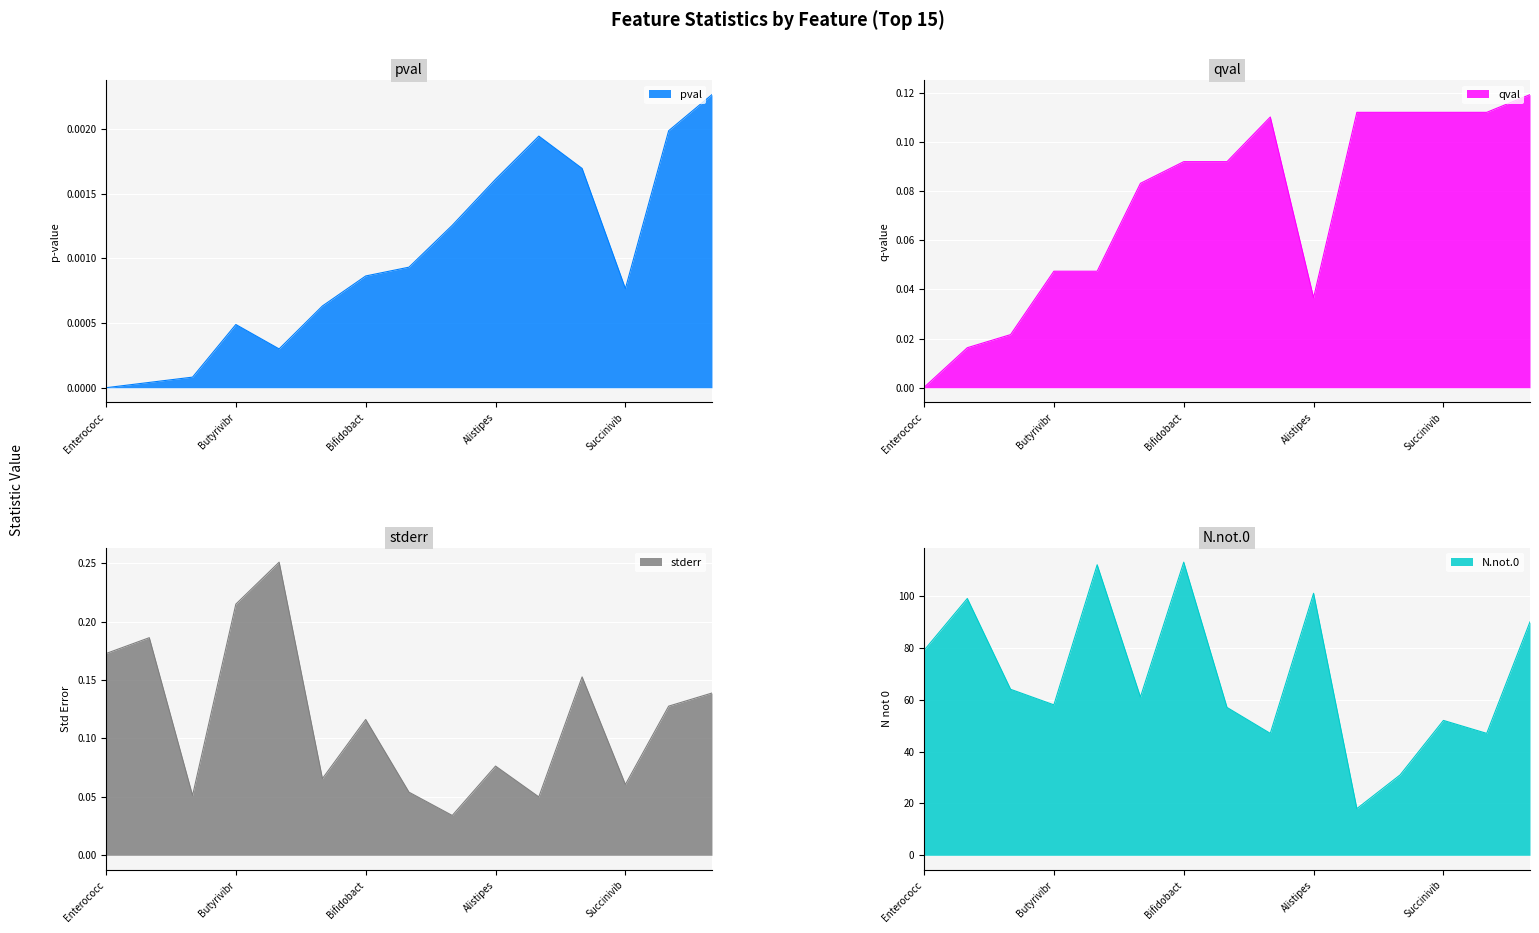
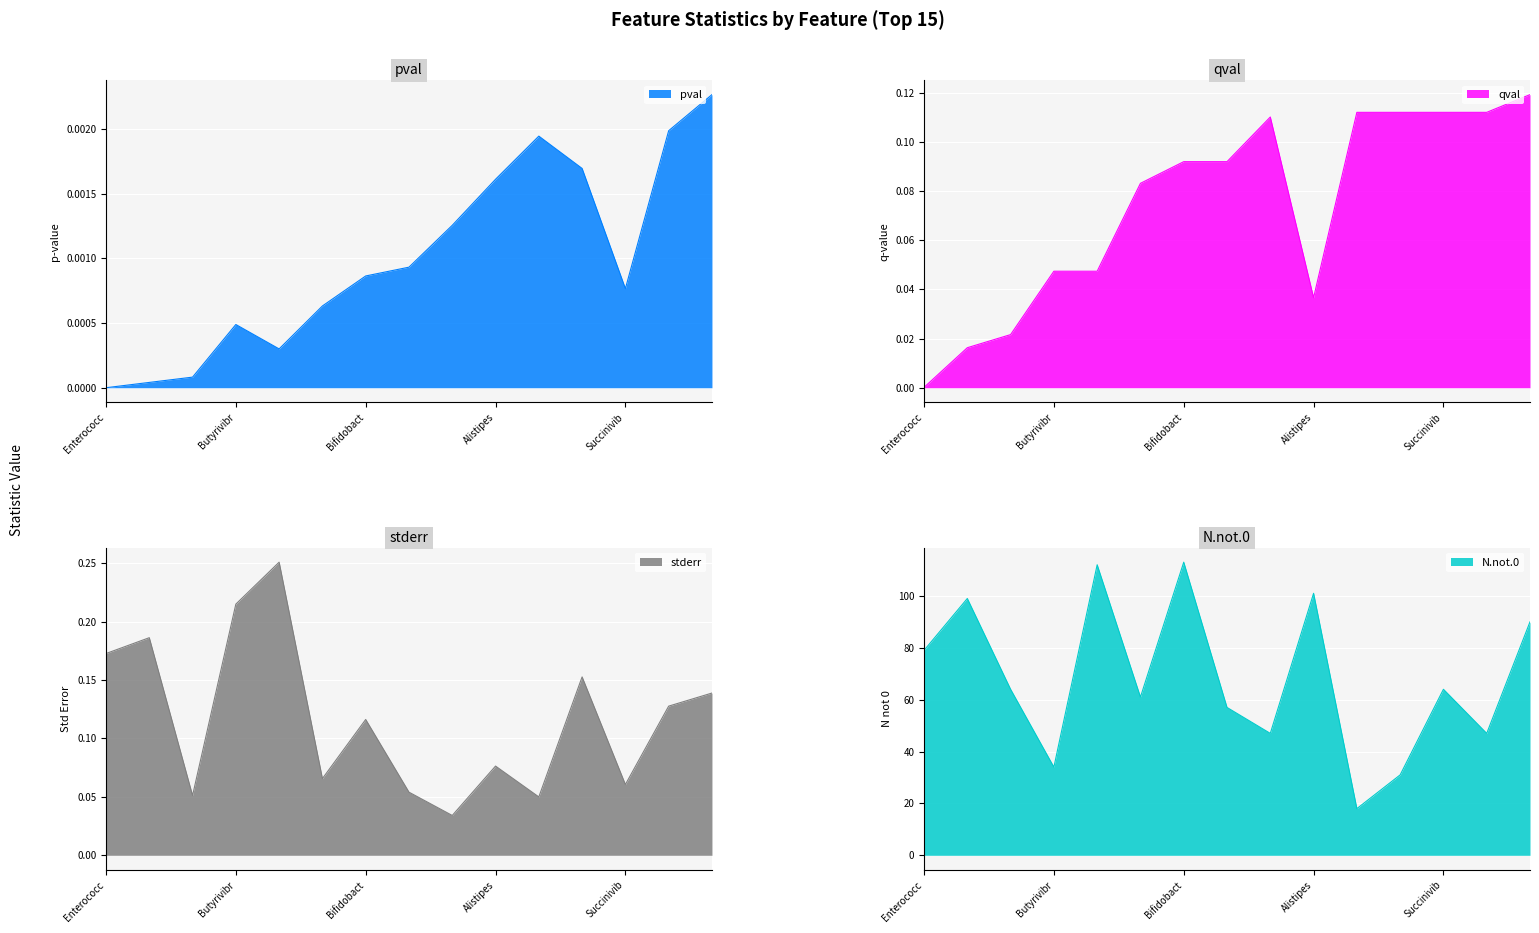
N.not.0, Butyrivibr: 58 -> 34
N.not.0, Succinivib: 52 -> 64
